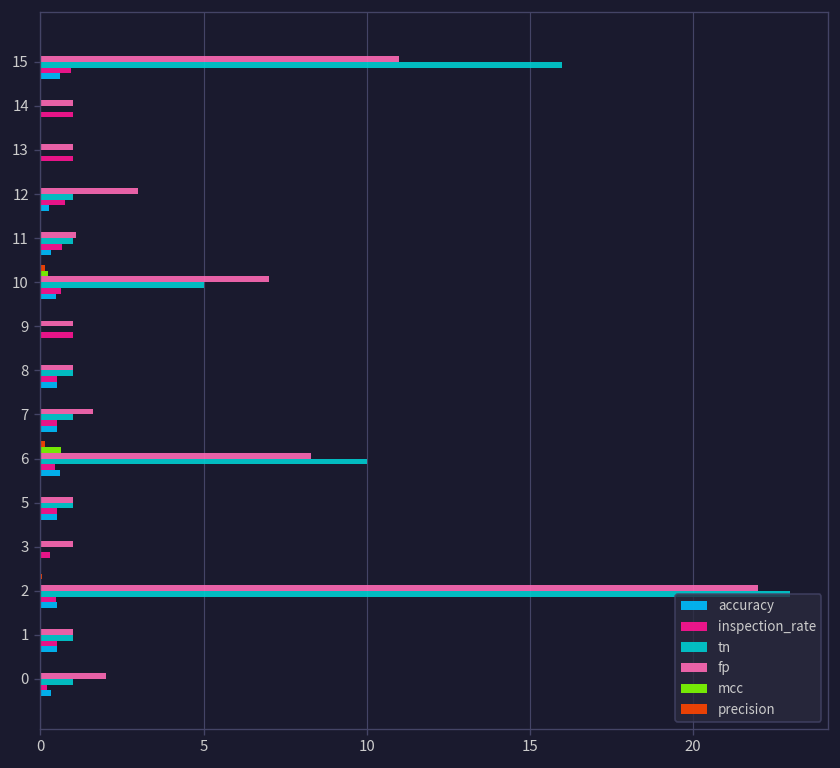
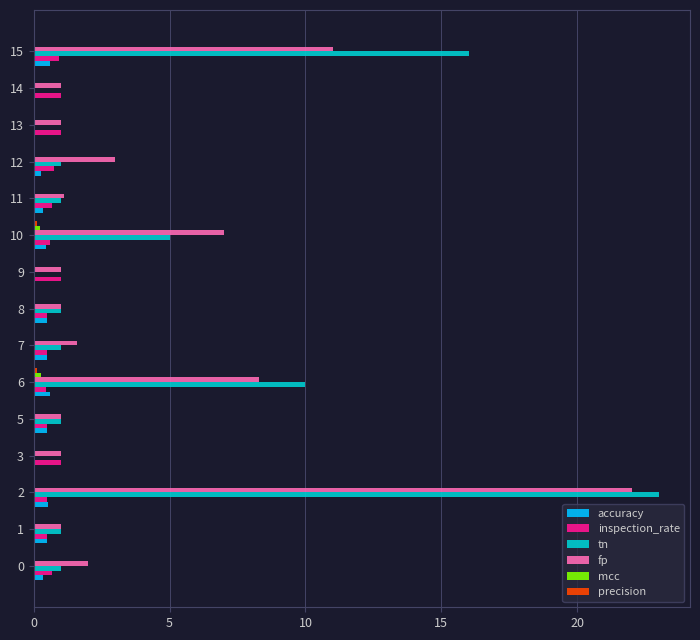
mcc, 6: 0.6 -> 0.3
inspection_rate, 3: 0.3 -> 1.0
inspection_rate, 0: 0.2 -> 0.7
